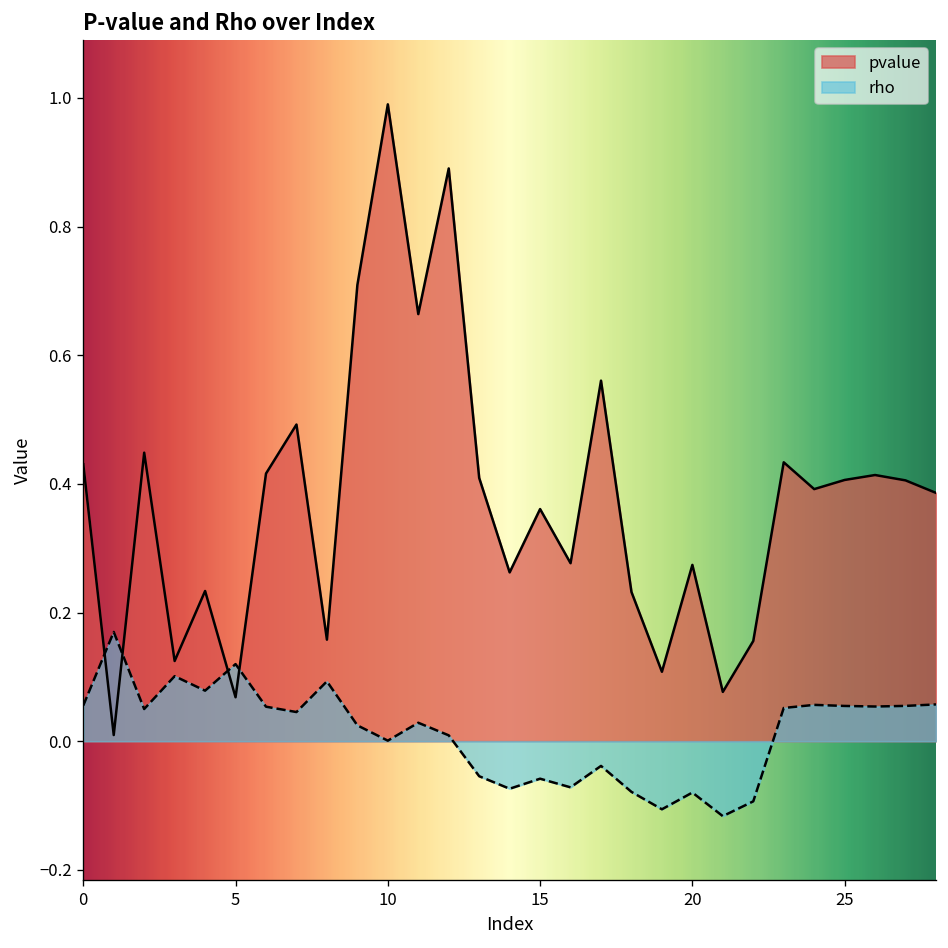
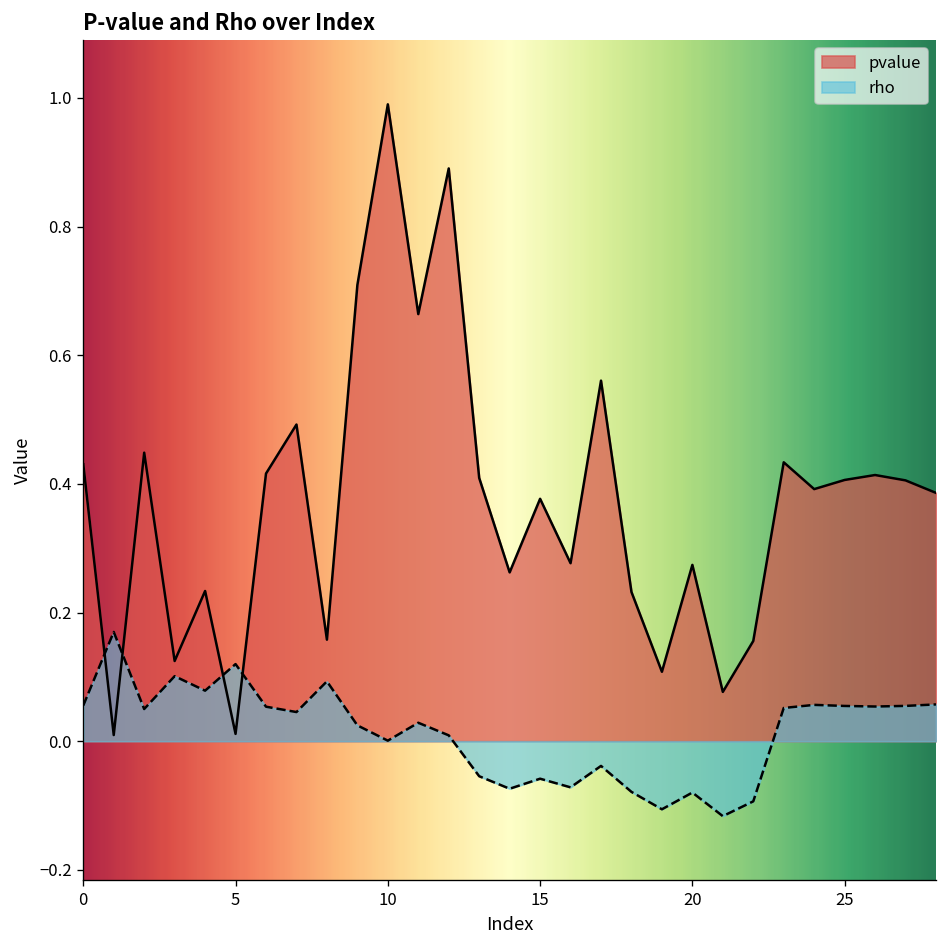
pvalue, 5: 0.07 -> 0.01
pvalue, 15: 0.36 -> 0.38
